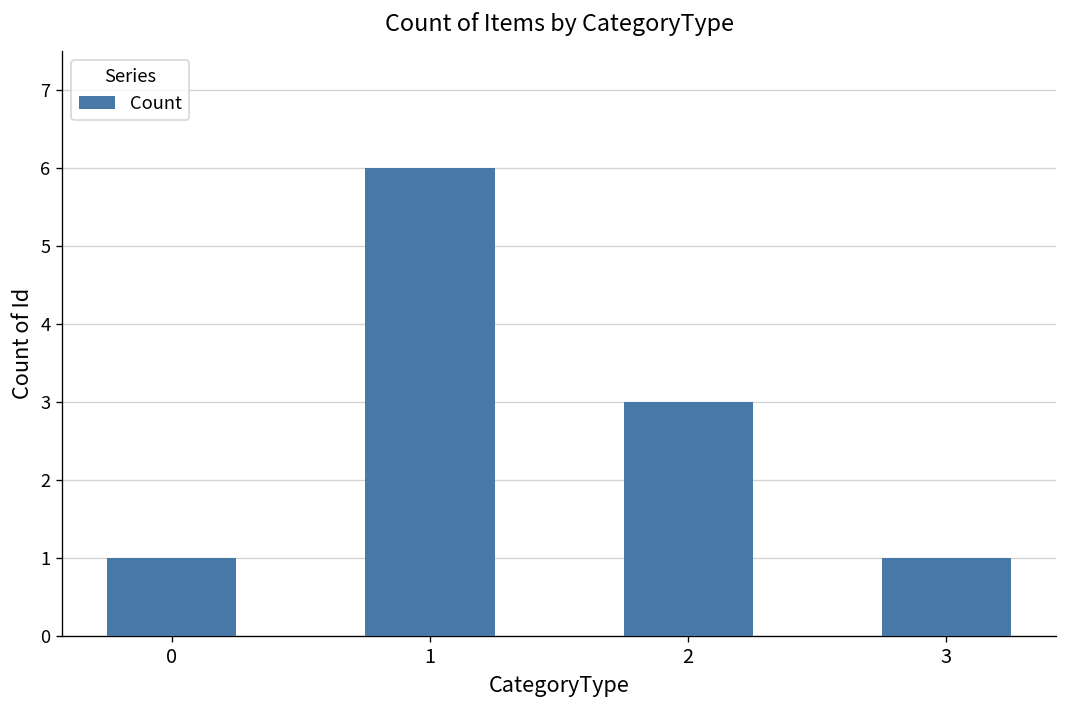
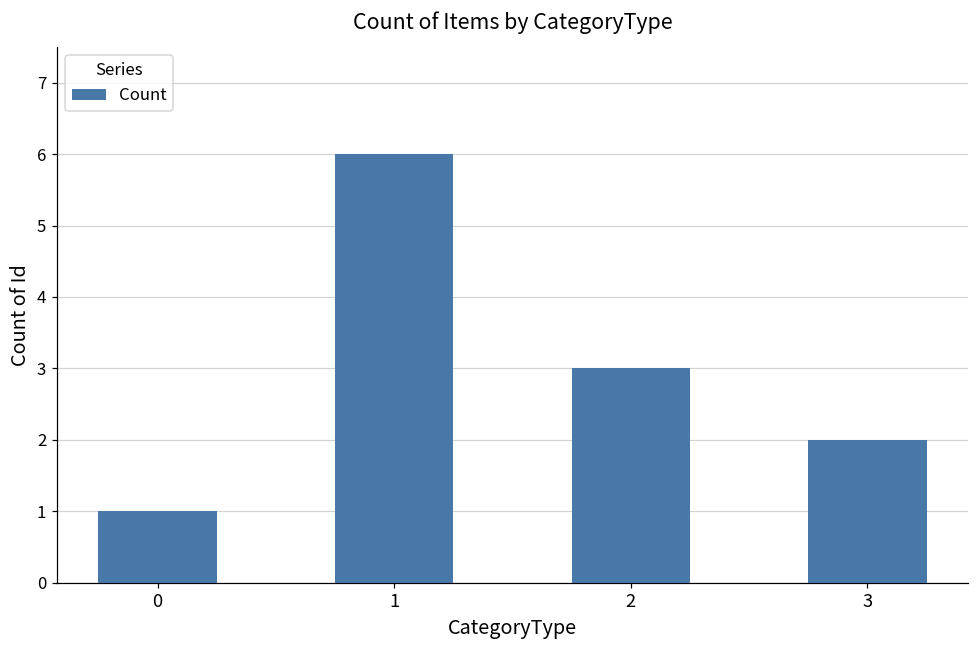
3: 1 -> 2
